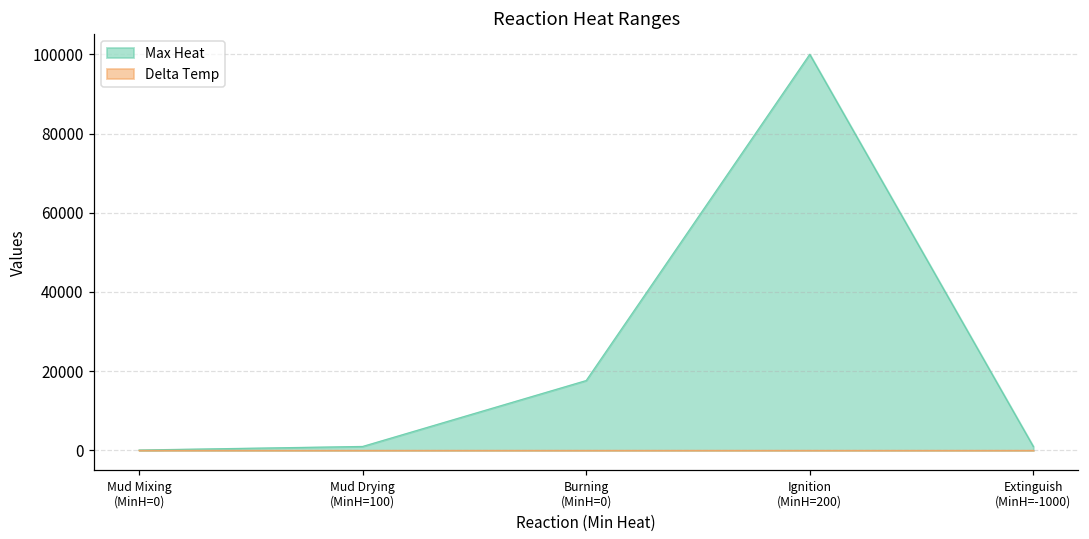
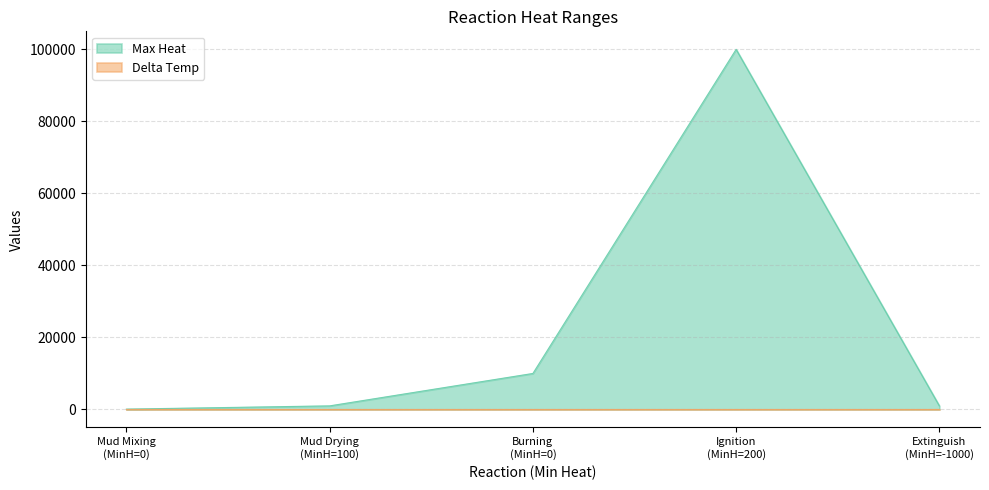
Max Heat, Burning (MinH=0): 18000 -> 10000
